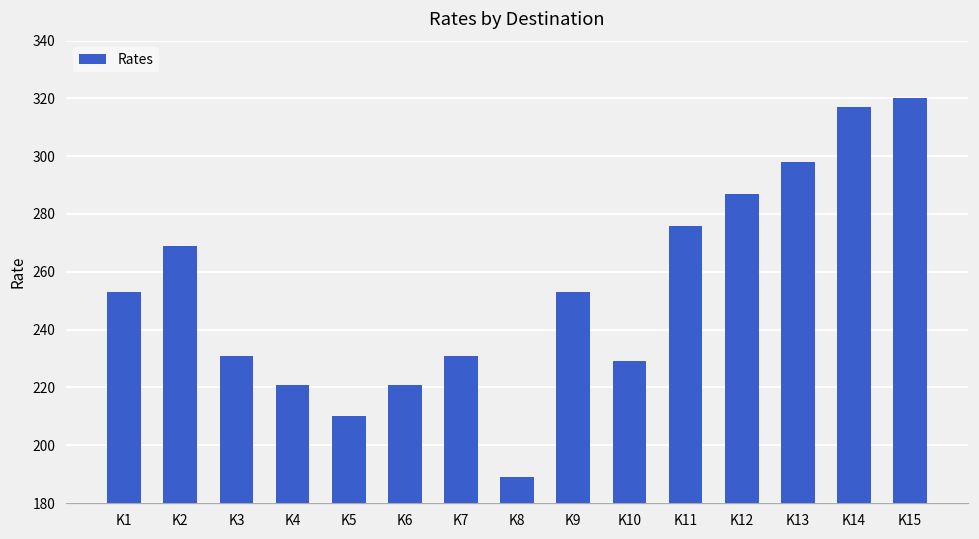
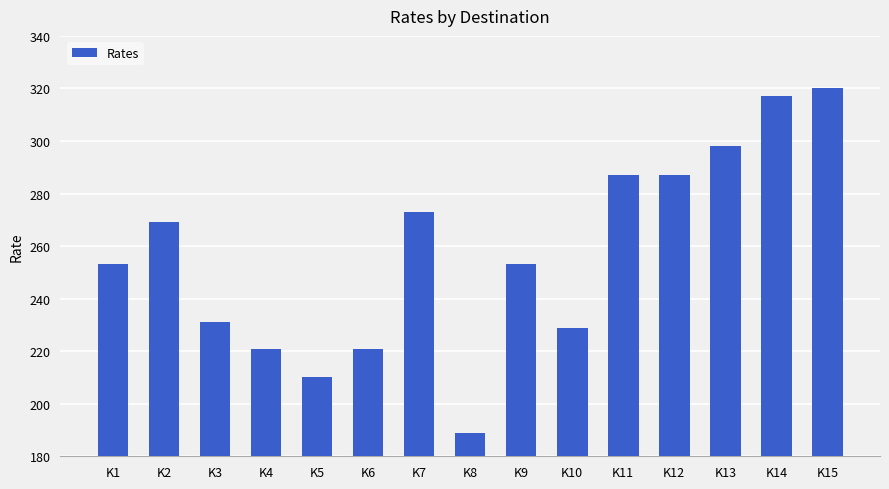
K7: 231 -> 273
K11: 276 -> 287
